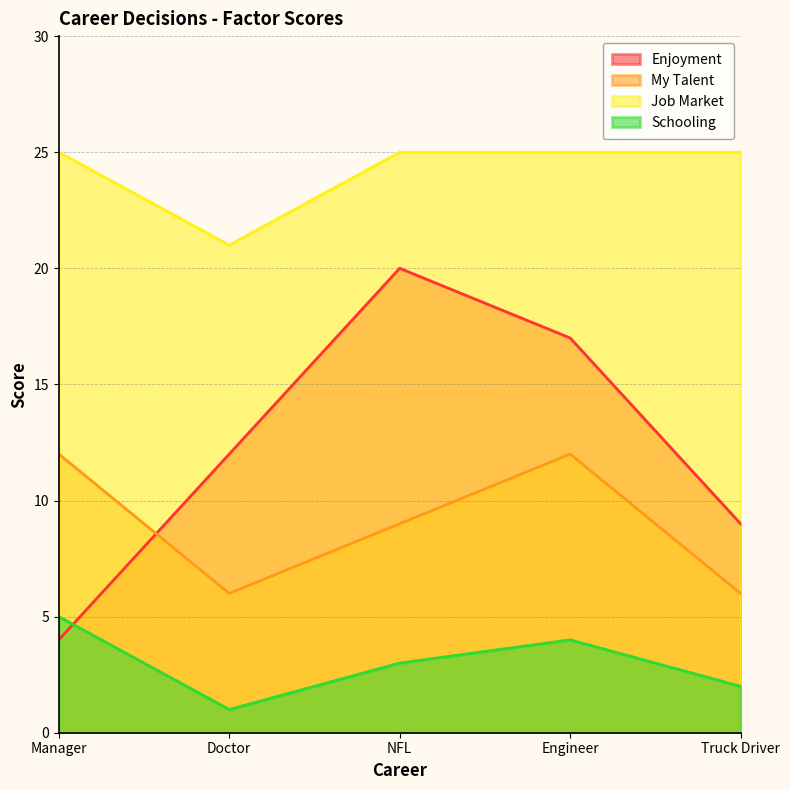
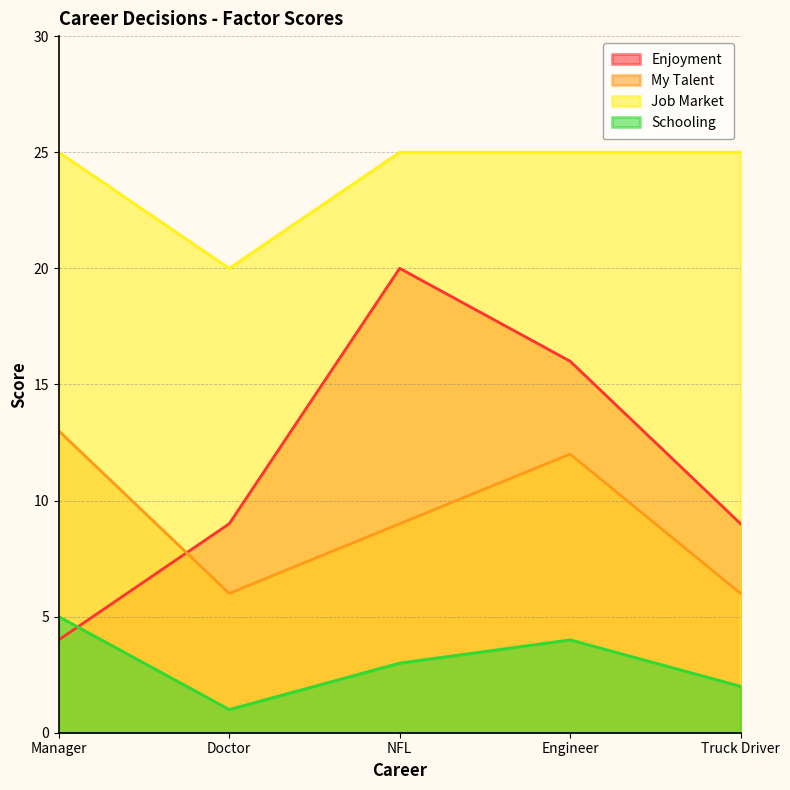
My Talent, Manager: 12 -> 13
Enjoyment, Doctor: 12 -> 9
Job Market, Doctor: 21 -> 20
Enjoyment, Engineer: 17 -> 16
